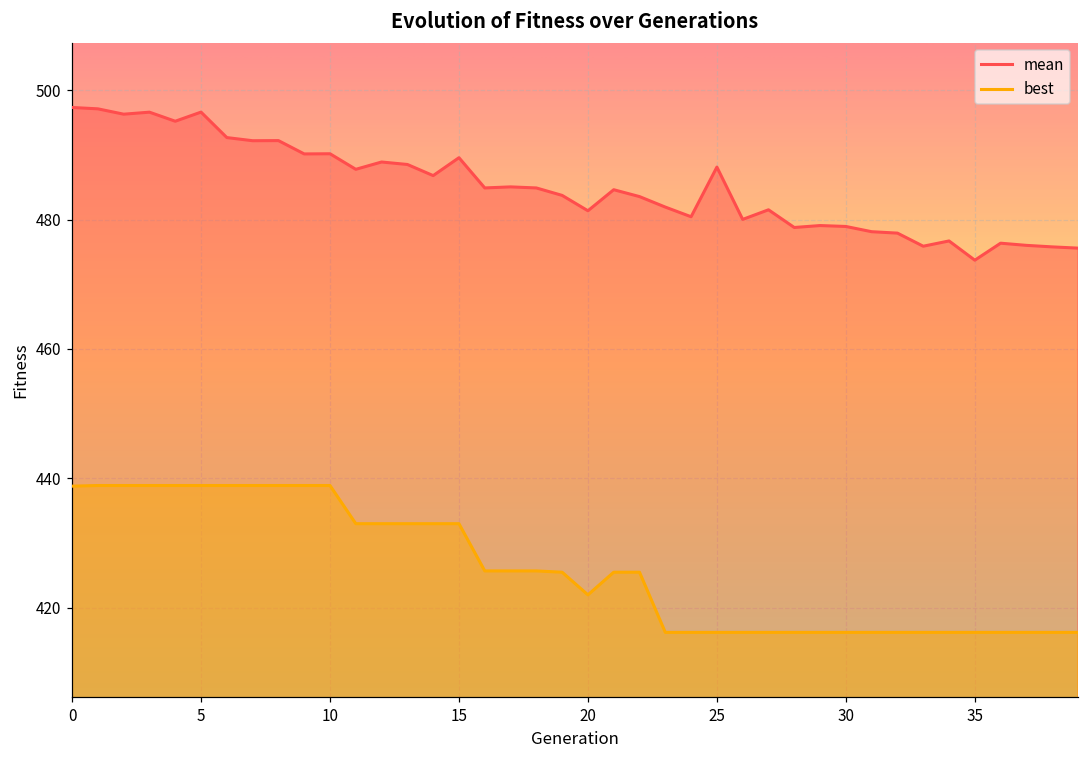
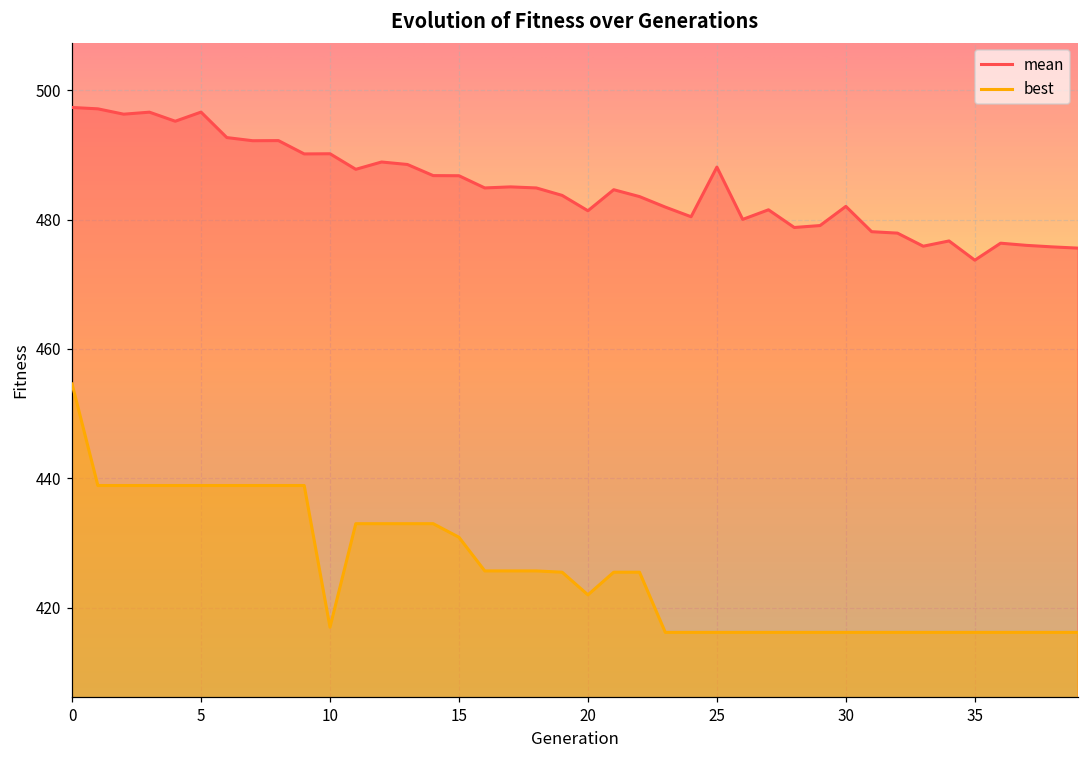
best, 0: 439 -> 455
best, 10: 439 -> 417
mean, 15: 490 -> 487
best, 15: 433 -> 431
mean, 30: 479 -> 482
